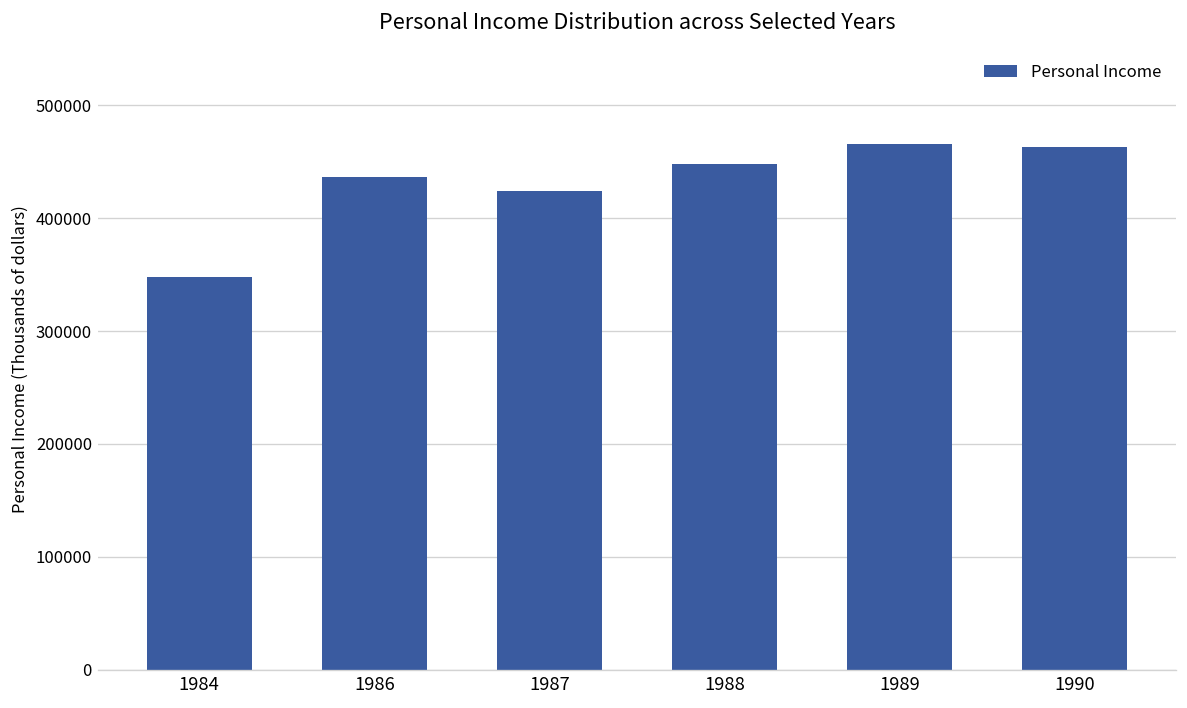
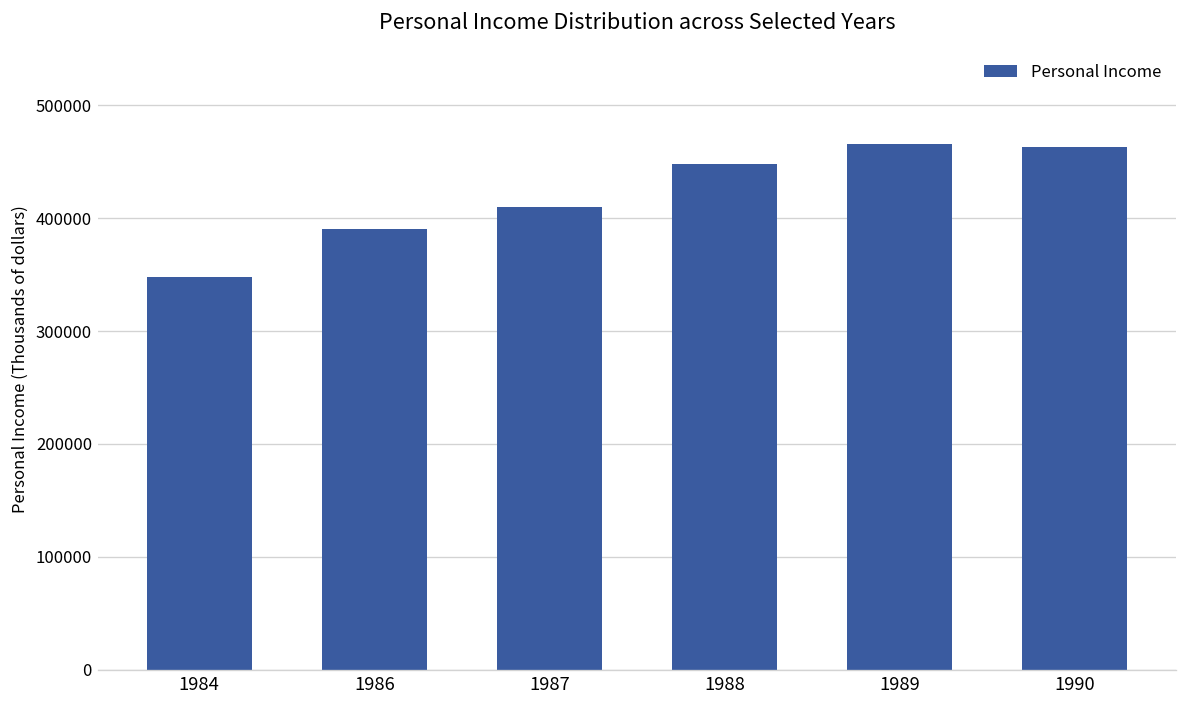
1986: 440000 -> 390000
1987: 420000 -> 410000
